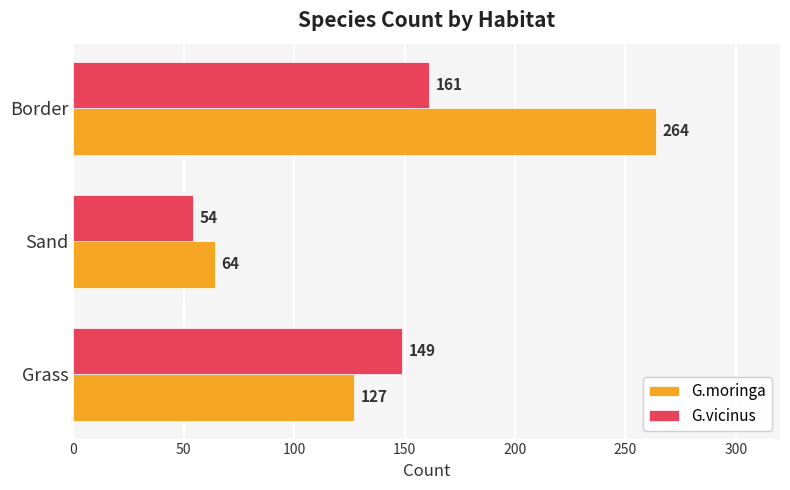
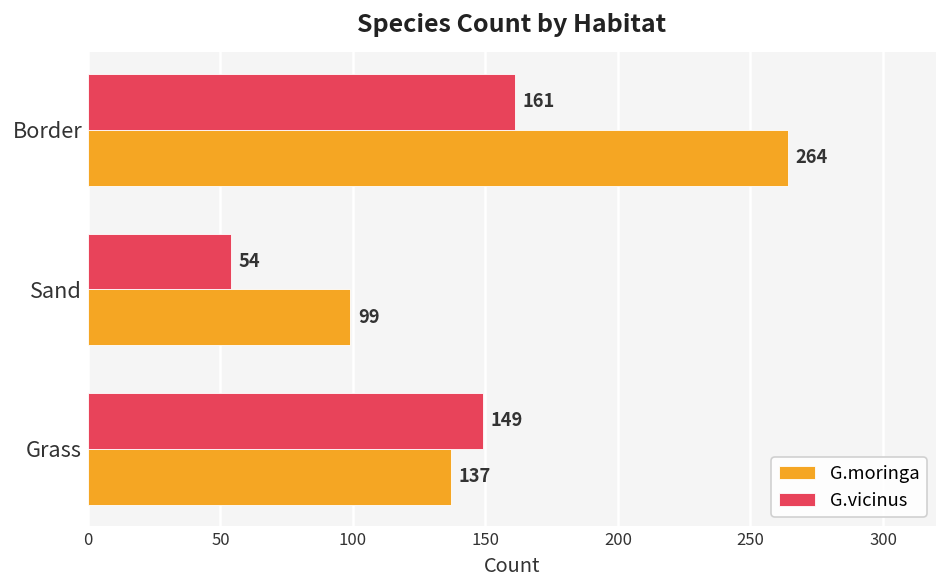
G.moringa, Sand: 64 -> 99
G.moringa, Grass: 127 -> 137
